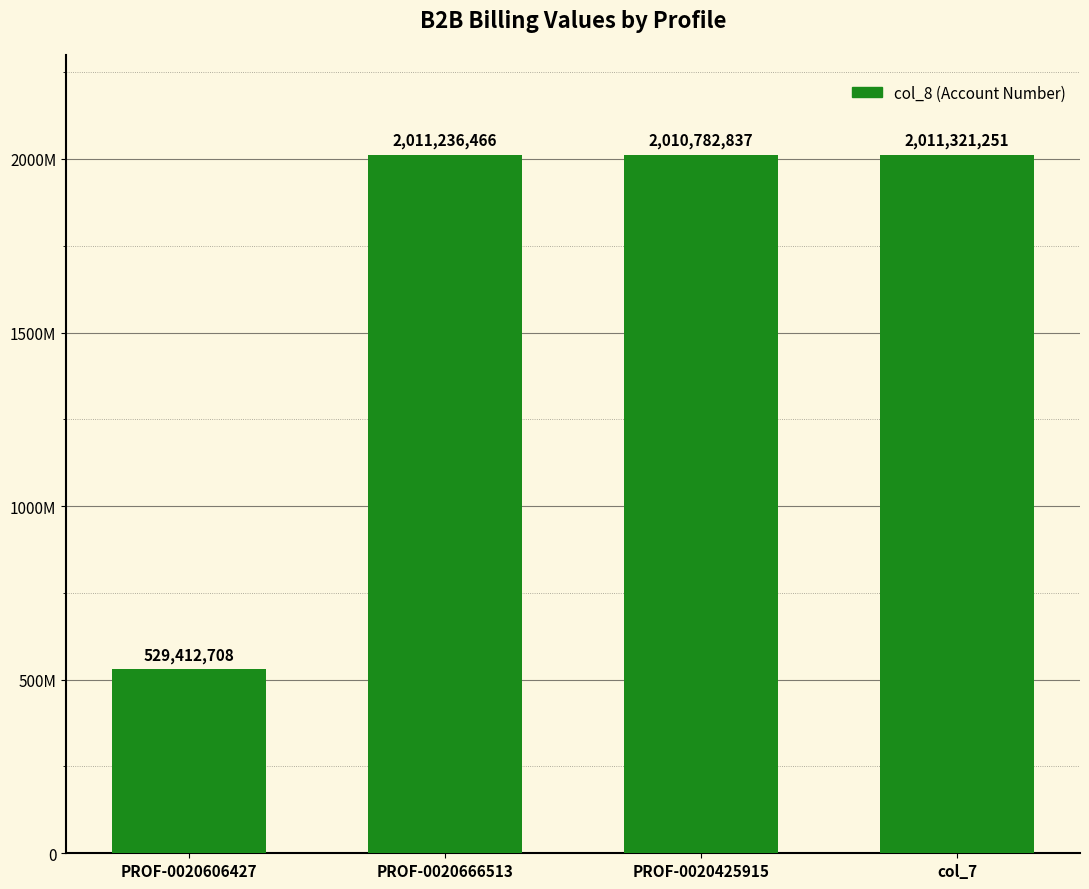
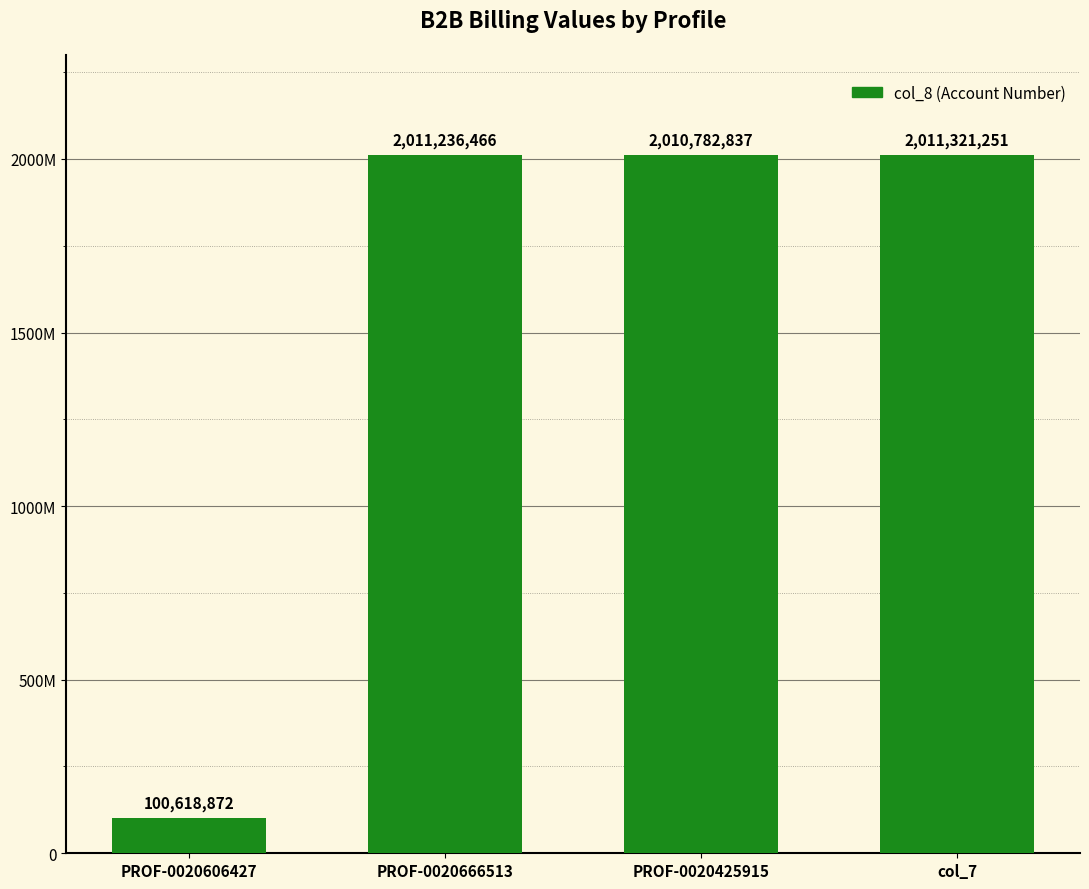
PROF-0020606427: 529,412,708 -> 100,618,872
